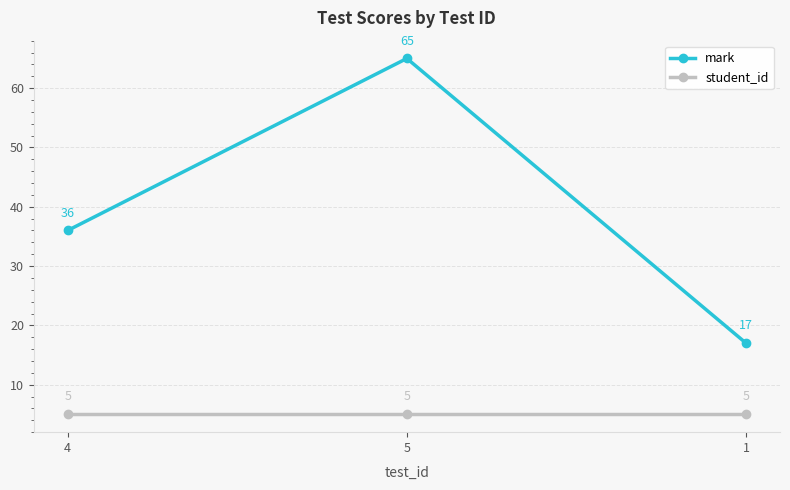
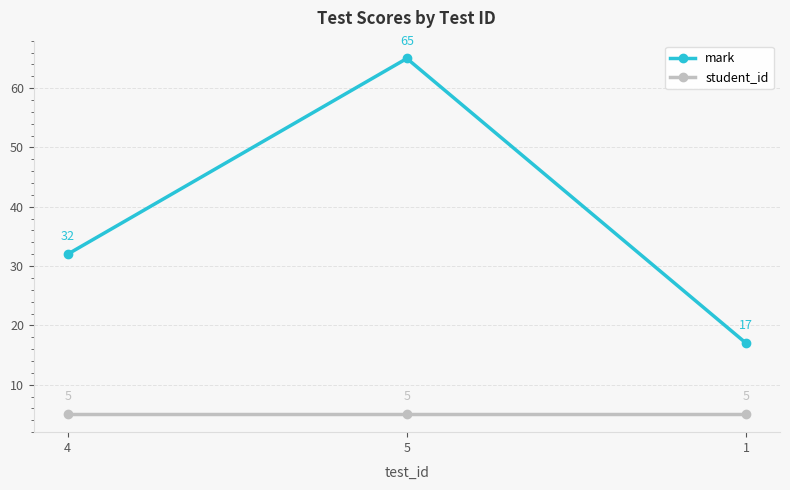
mark, 4: 36 -> 32
